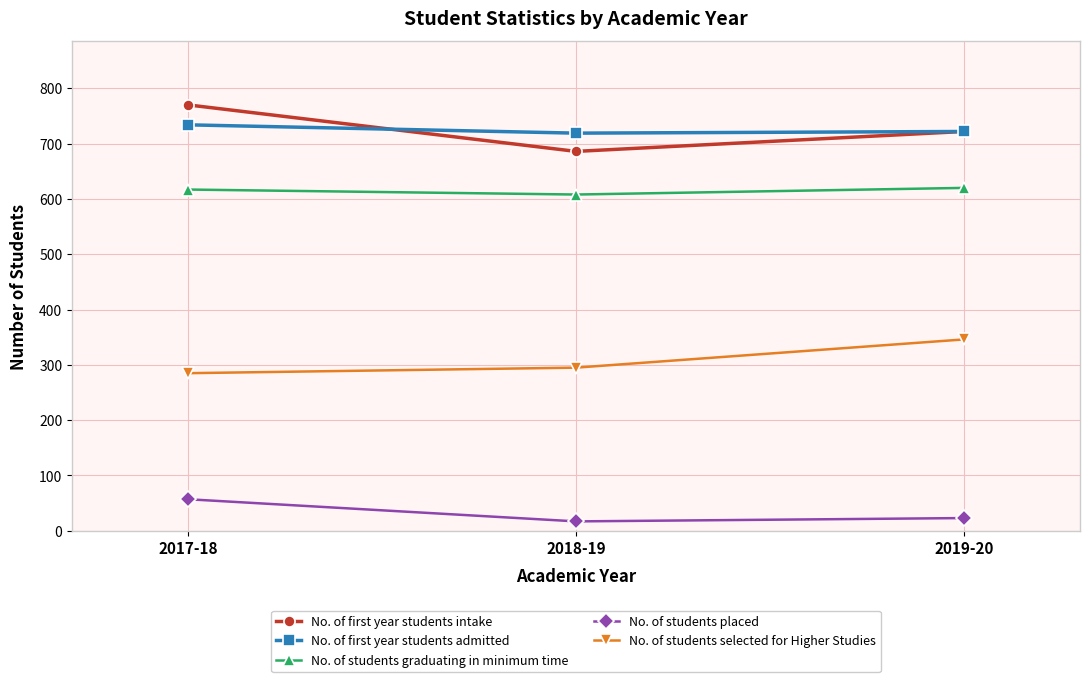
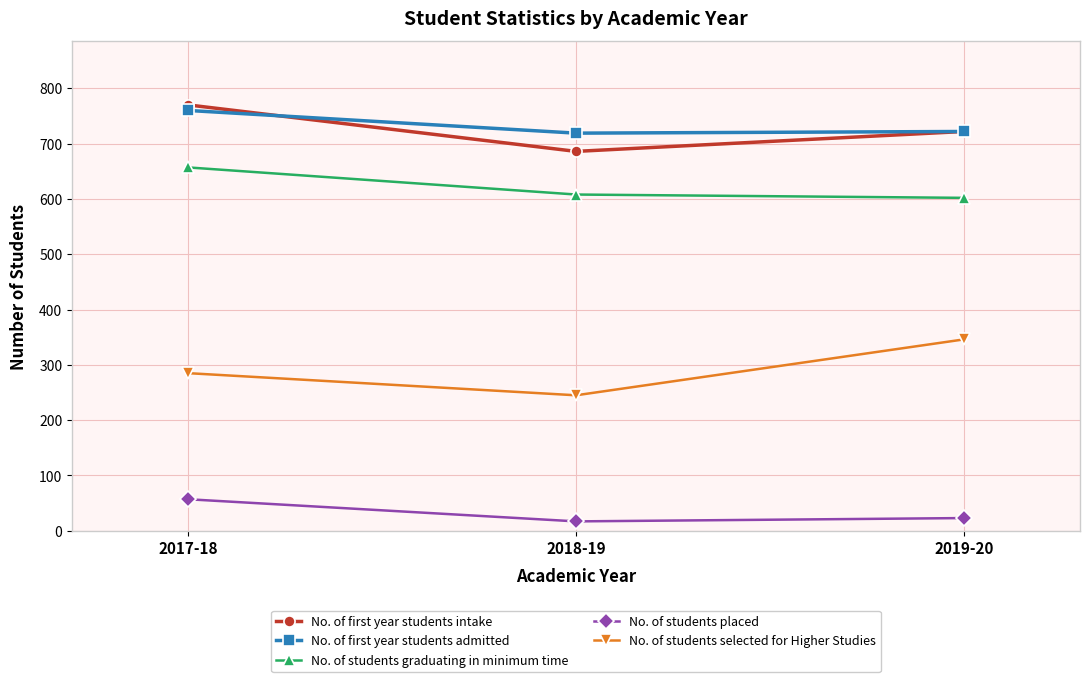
No. of first year students admitted, 2017-18: 730 -> 760
No. of students graduating in minimum time, 2017-18: 620 -> 660
No. of students selected for Higher Studies, 2018-19: 300 -> 250
No. of students graduating in minimum time, 2019-20: 620 -> 600
